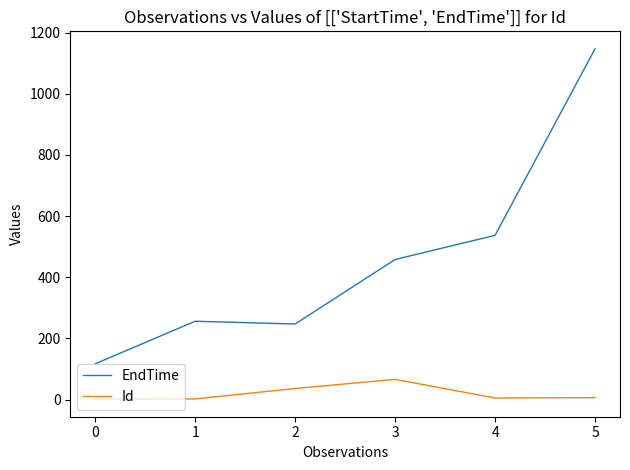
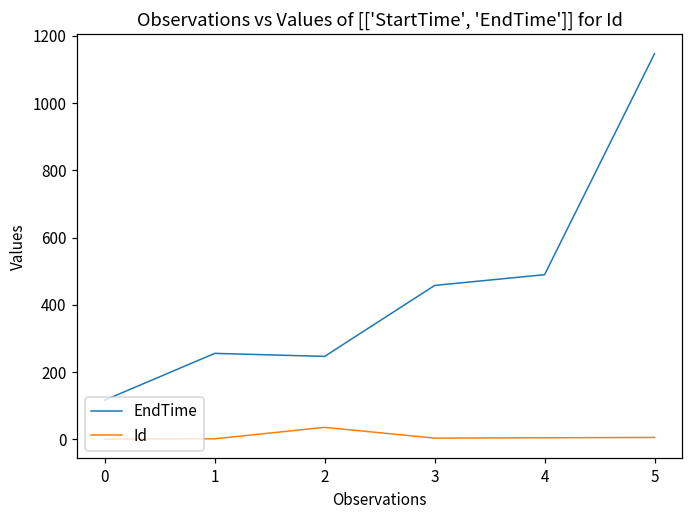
Id, 3: 70 -> 0
EndTime, 4: 540 -> 490
